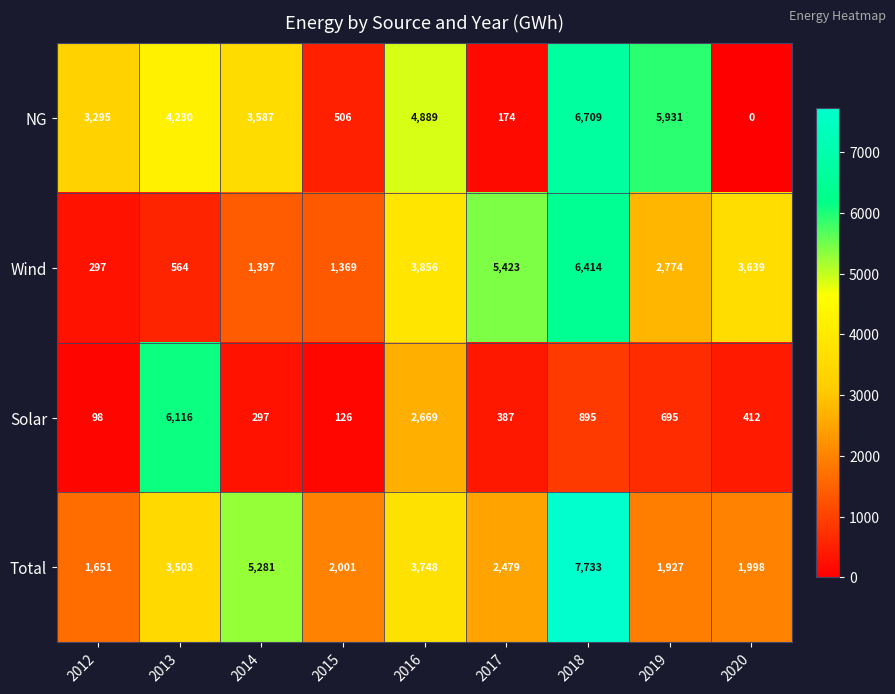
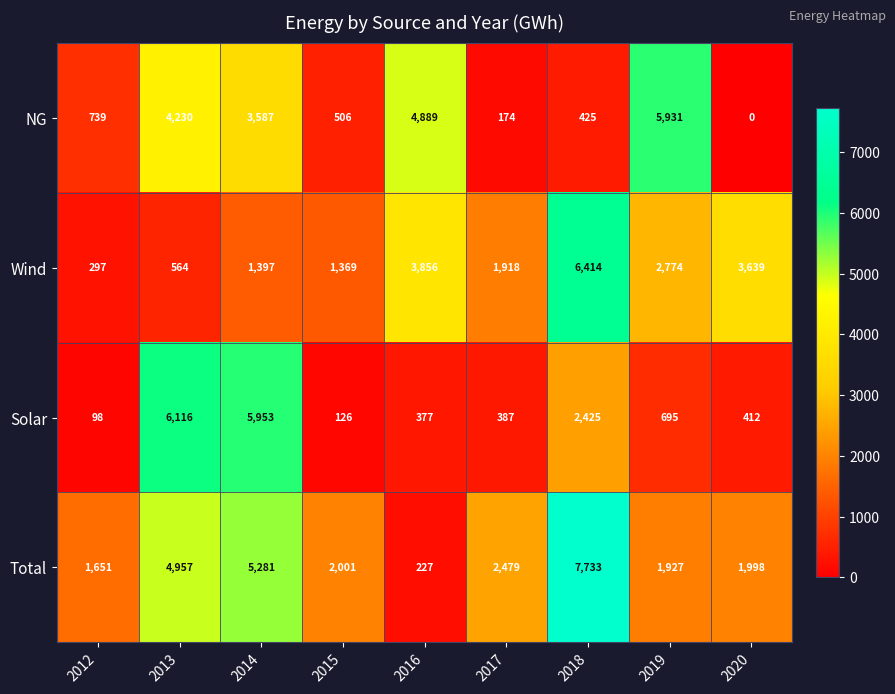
NG, 2012: 3,295 -> 739
NG, 2018: 6,709 -> 425
Wind, 2017: 5,423 -> 1,918
Solar, 2014: 297 -> 5,953
Solar, 2016: 2,669 -> 377
Solar, 2018: 895 -> 2,425
Total, 2013: 3,503 -> 4,957
Total, 2016: 3,748 -> 227
